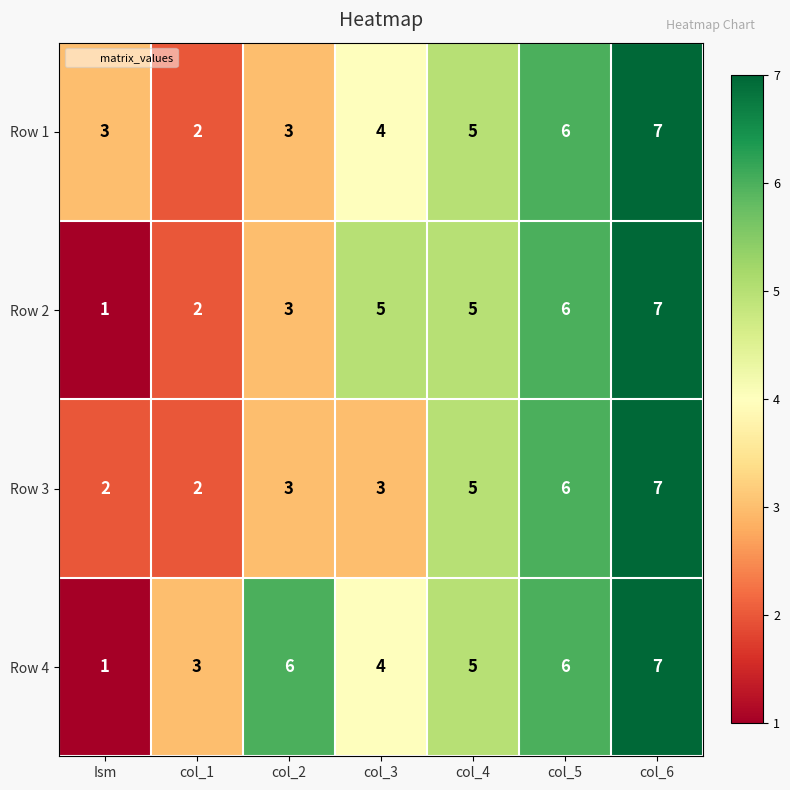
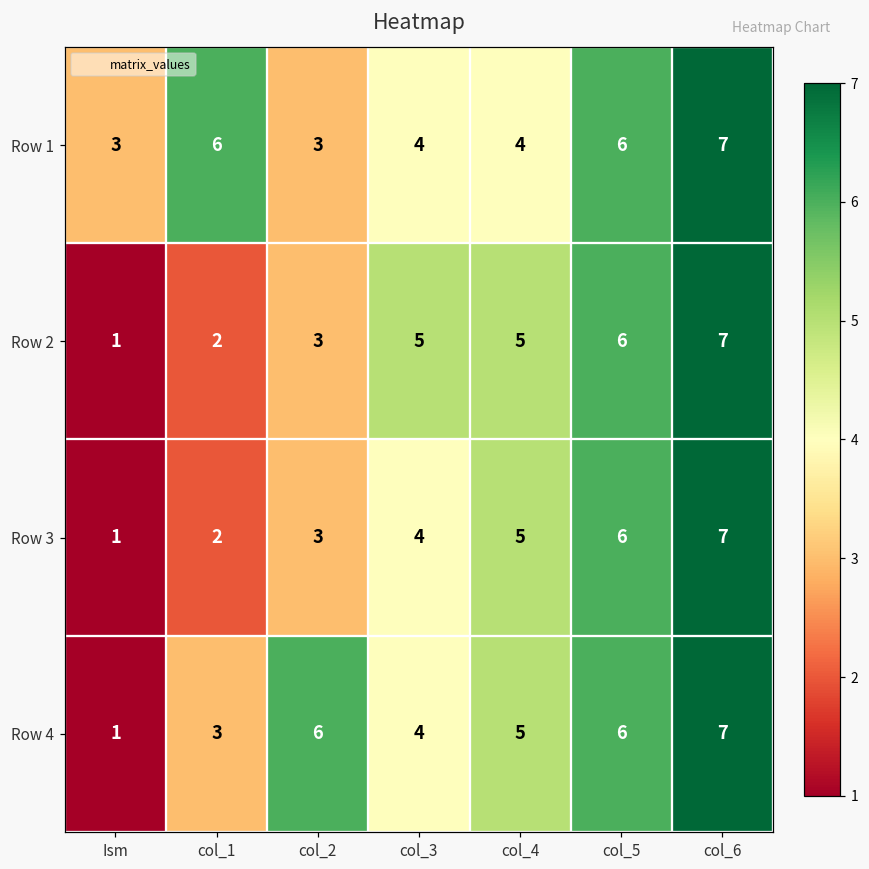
Row 1, col_1: 2 -> 6
Row 1, col_4: 5 -> 4
Row 3, Ism: 2 -> 1
Row 3, col_3: 3 -> 4
